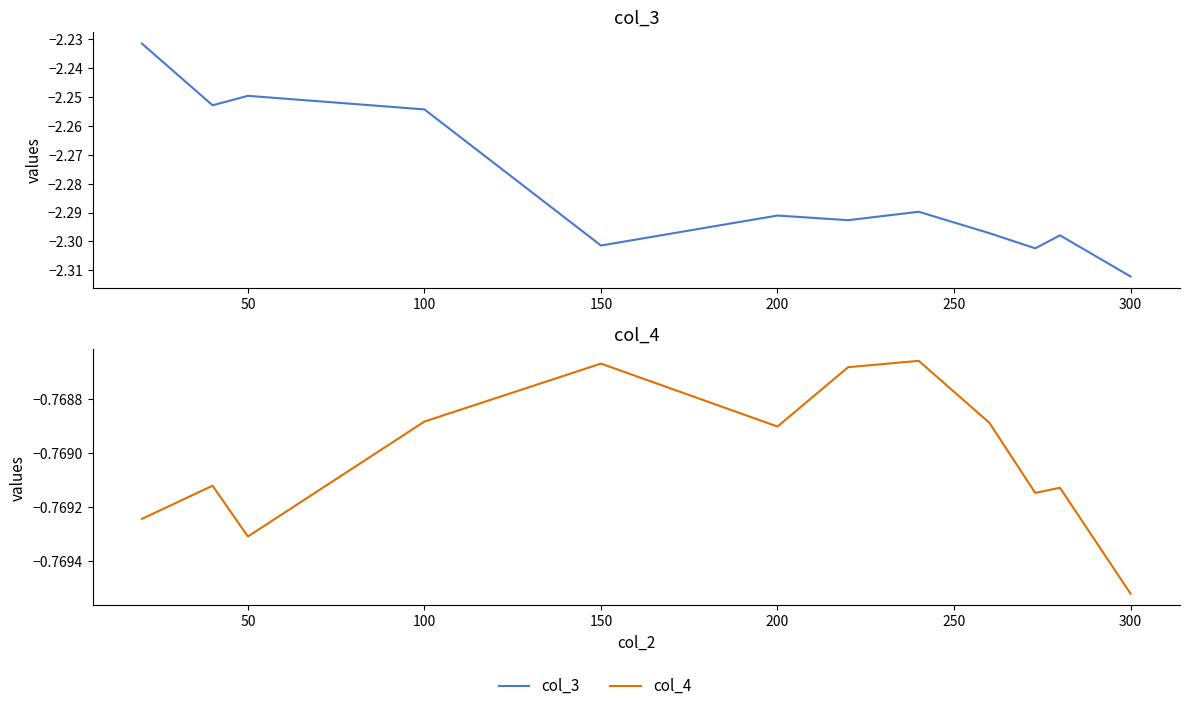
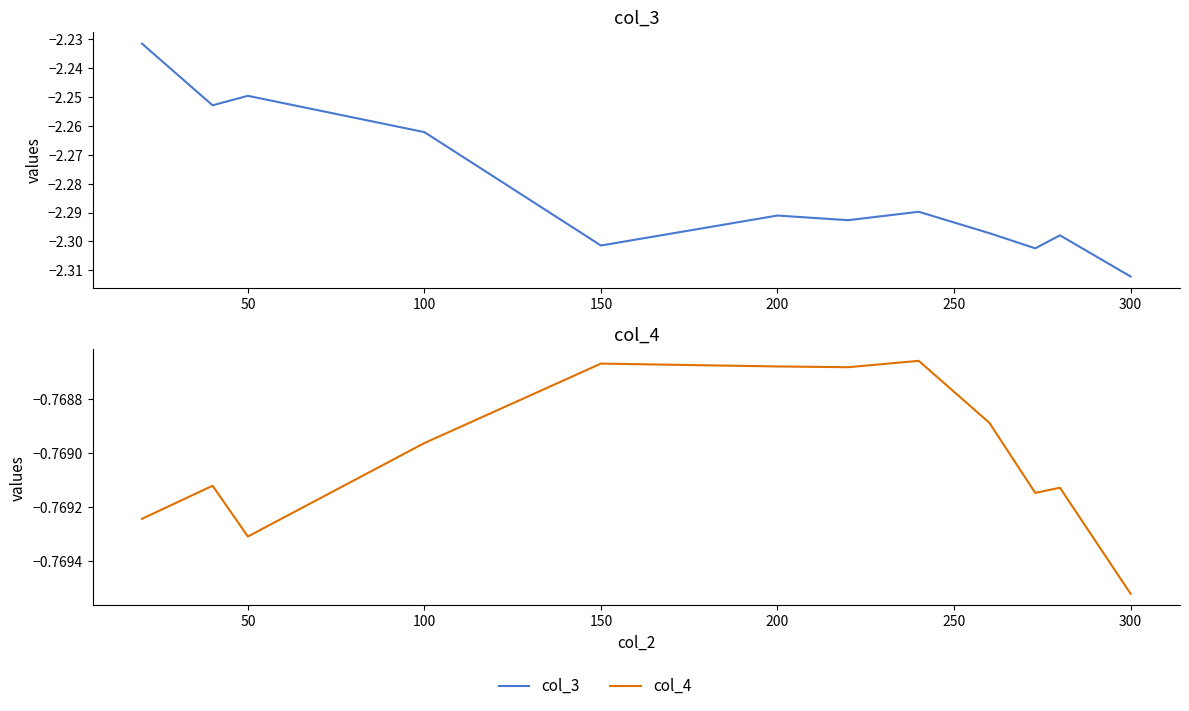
col_3, 100: -2.254 -> -2.262
col_4, 100: -0.76888 -> -0.76896
col_4, 200: -0.76890 -> -0.76868
